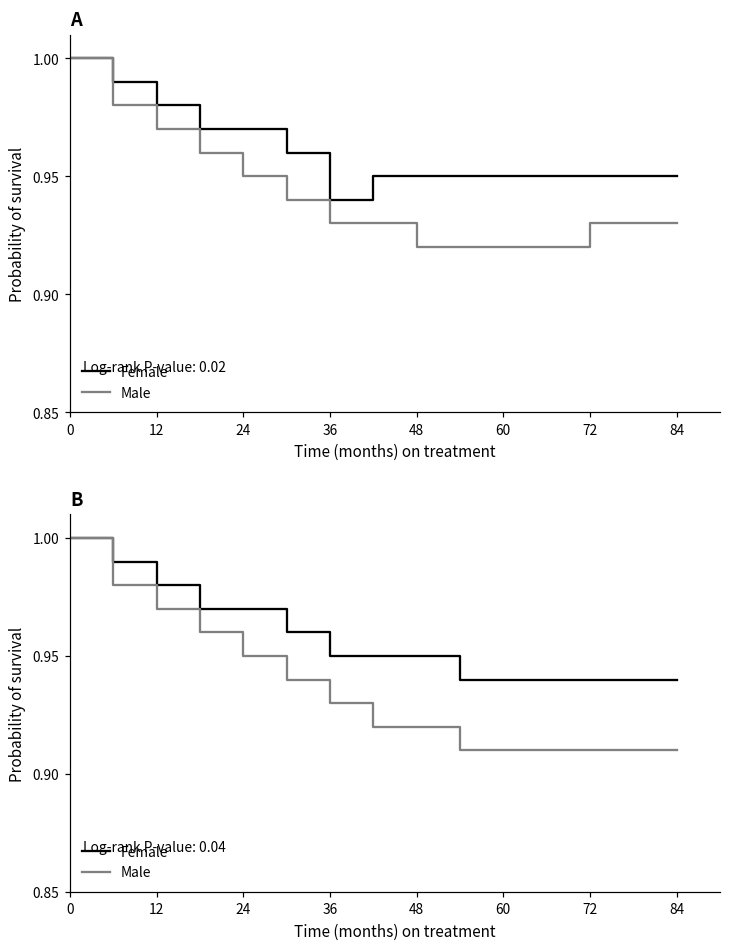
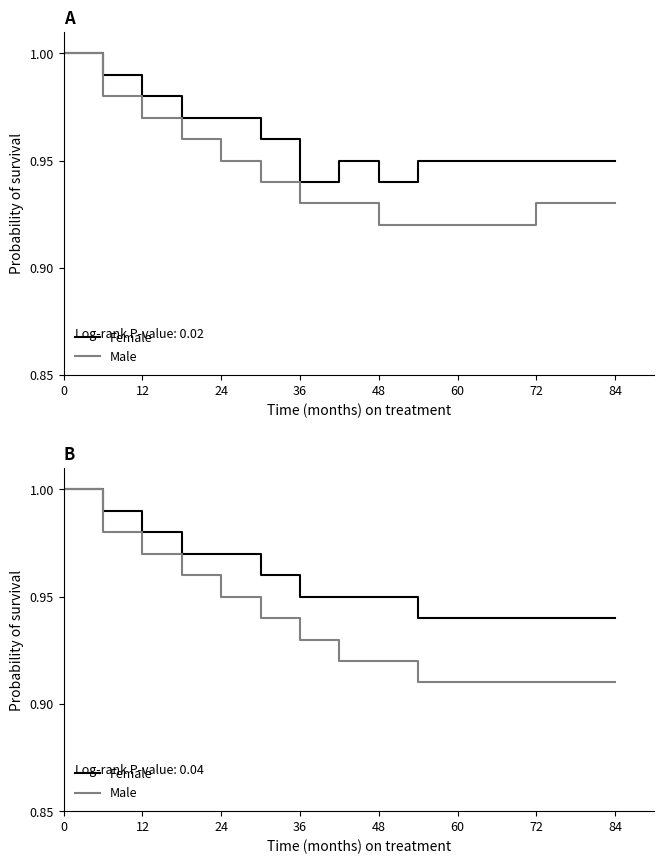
A, Female, 48: 0.95 -> 0.94
